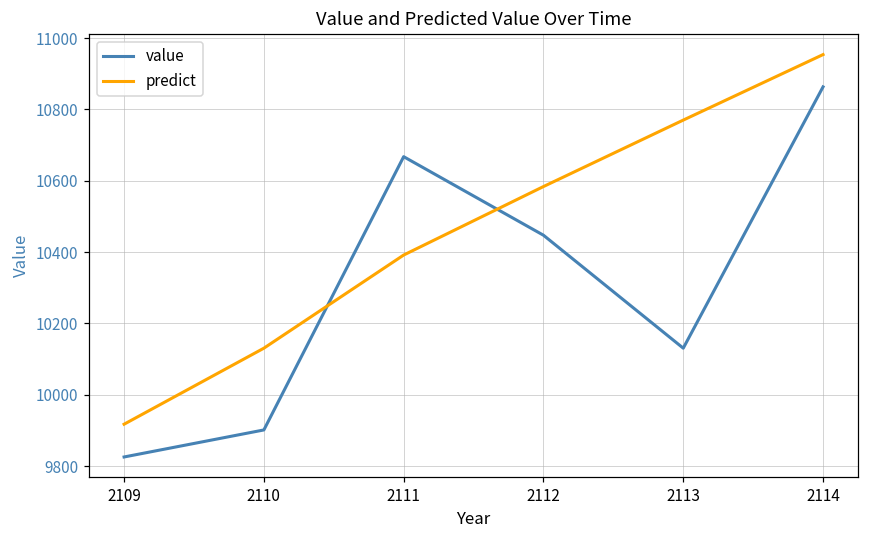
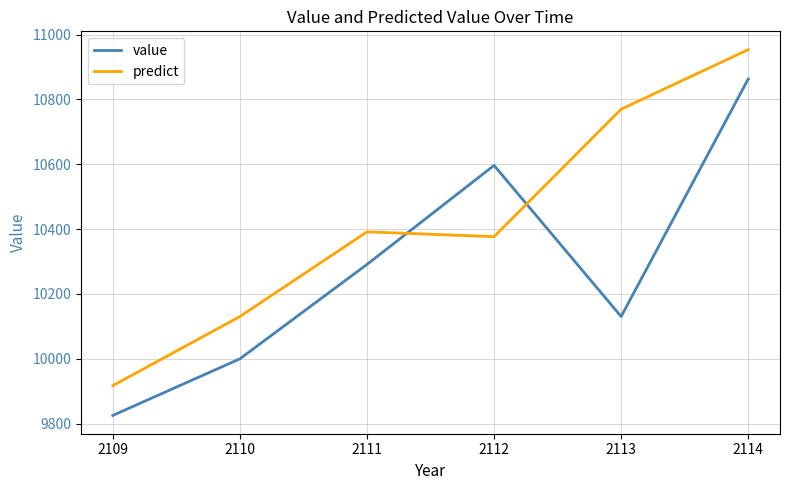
value, 2110: 9900 -> 10000
value, 2111: 10670 -> 10290
value, 2112: 10450 -> 10600
predict, 2112: 10580 -> 10380
